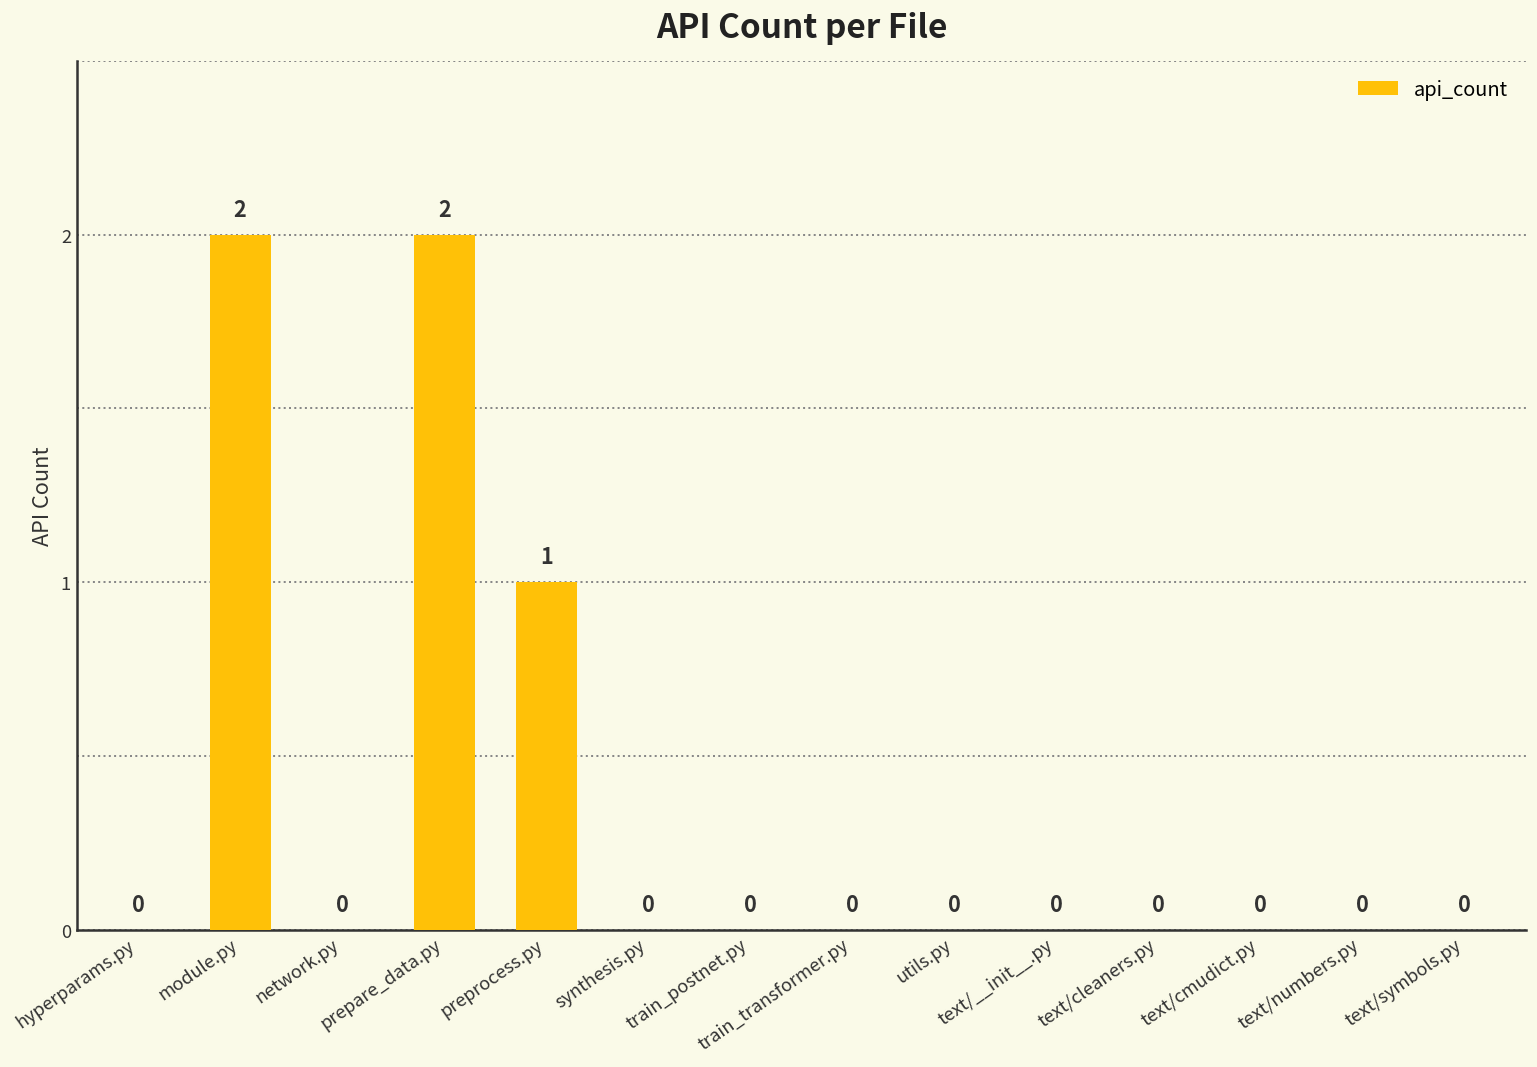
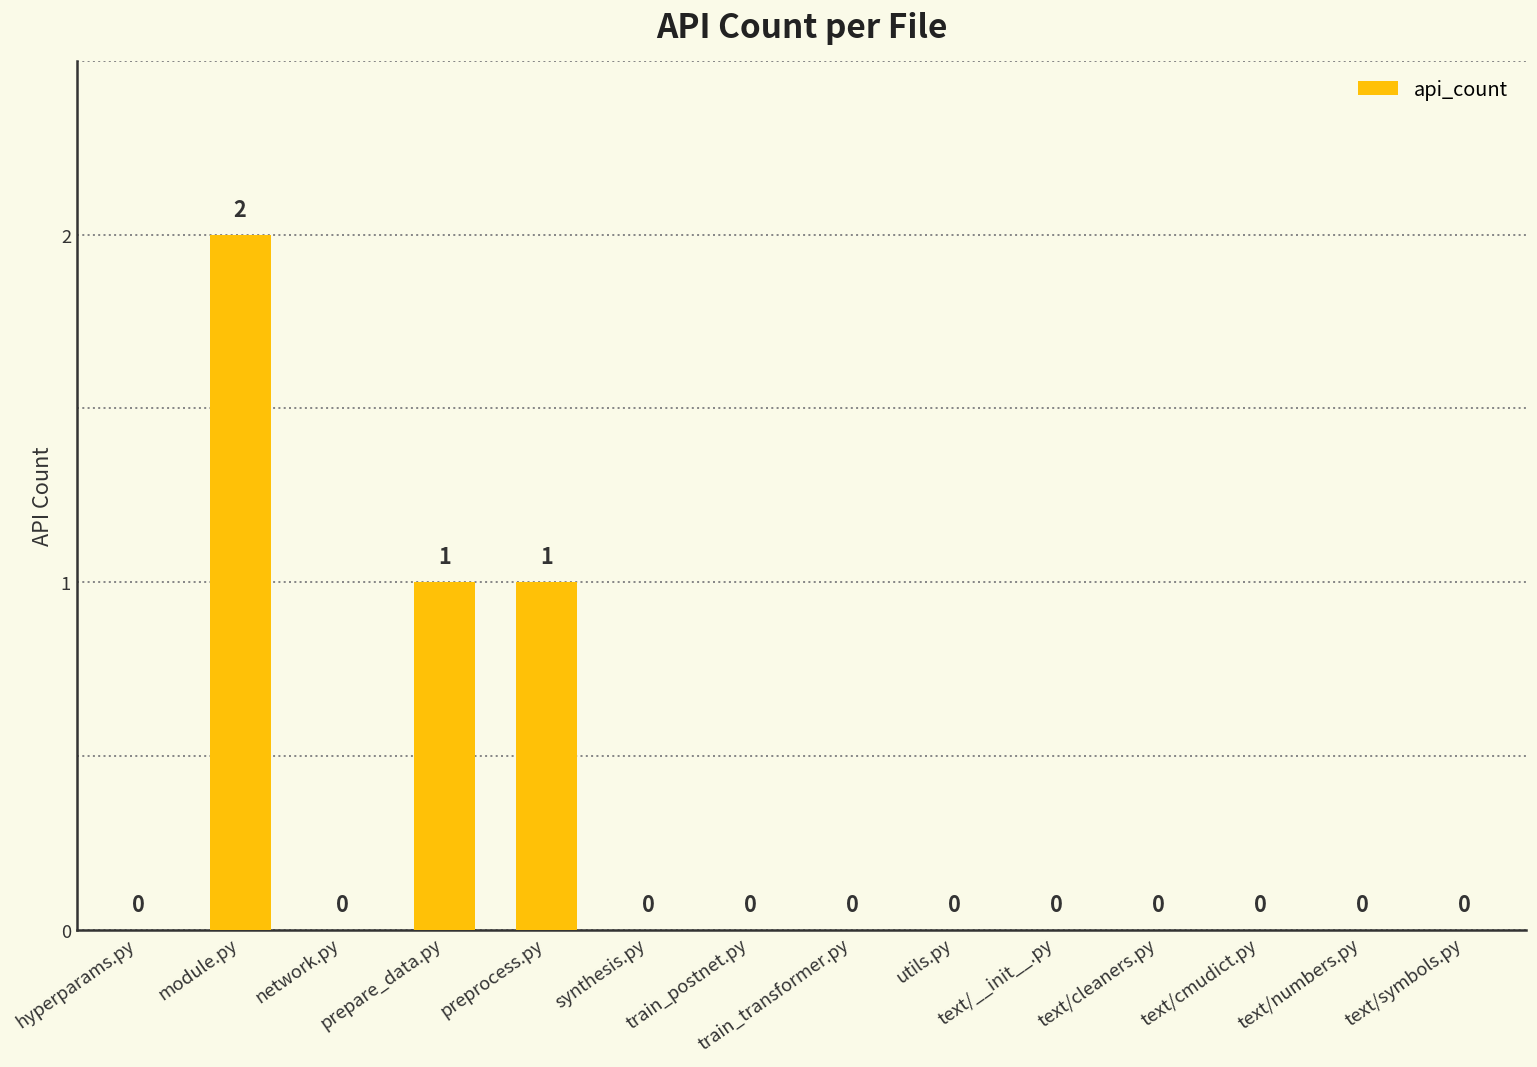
prepare_data.py: 2 -> 1
